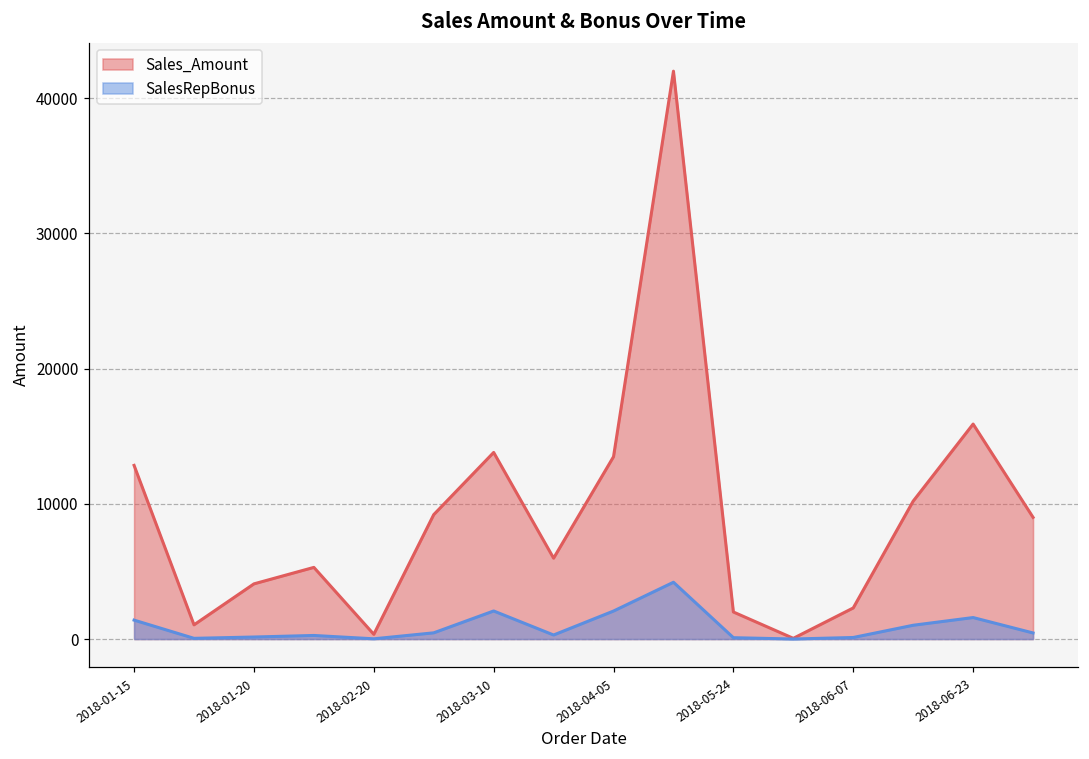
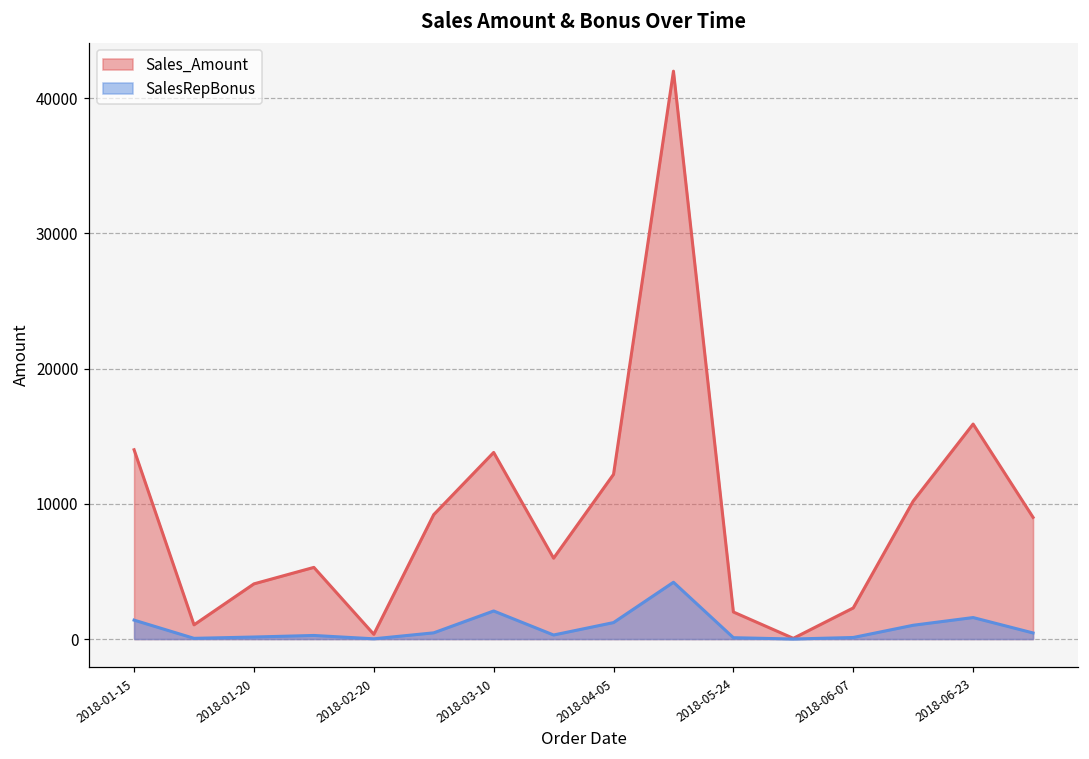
Sales_Amount, 2018-01-15: 12800 -> 14000
Sales_Amount, 2018-04-05: 13500 -> 12200
SalesRepBonus, 2018-04-05: 2100 -> 1200
